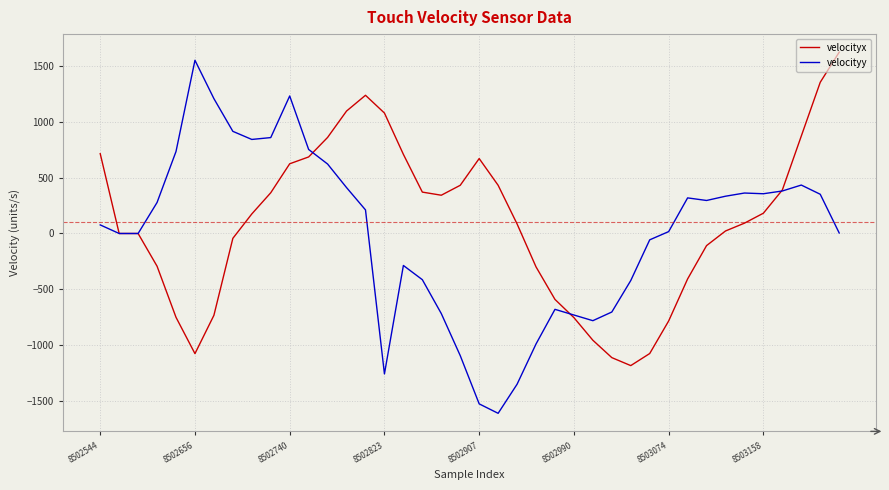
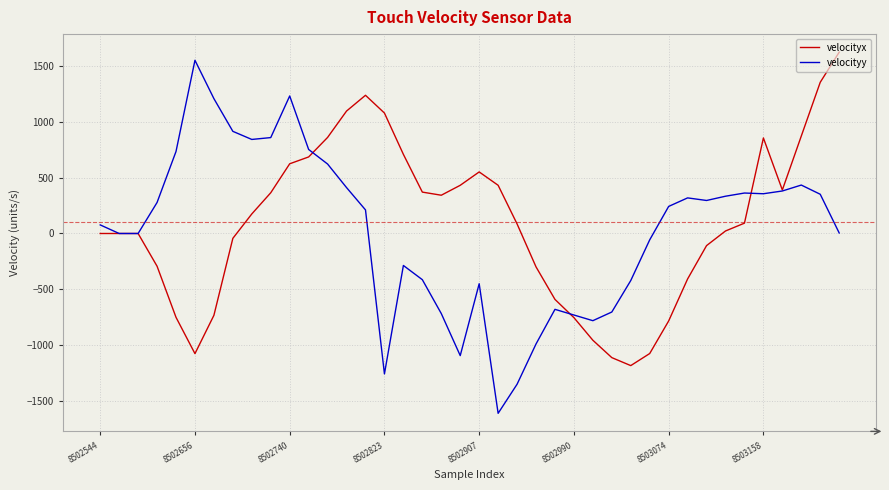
velocityx, 8502544: 720 -> 0
velocityx, 8502907: 670 -> 550
velocityy, 8502907: -1530 -> -450
velocityy, 8503074: 20 -> 240
velocityx, 8503158: 180 -> 860
